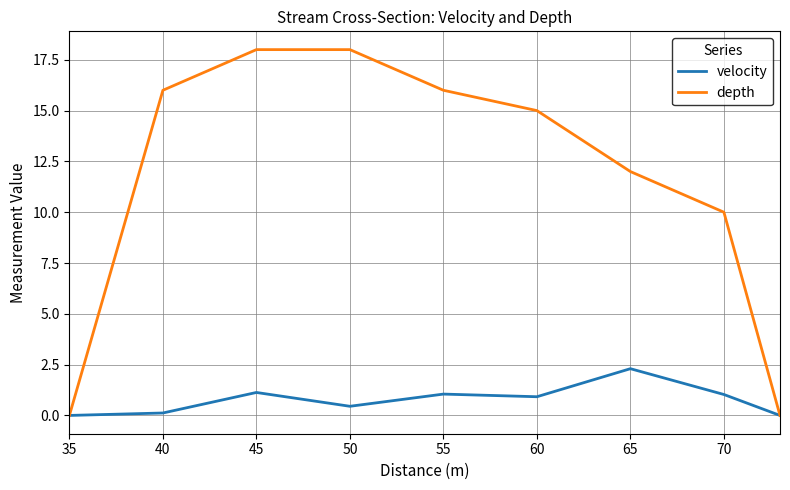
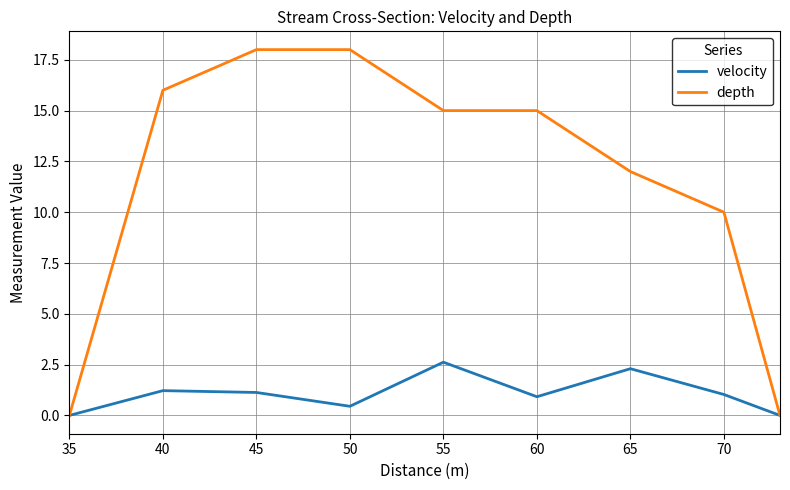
velocity, 40: 0.1 -> 1.2
velocity, 55: 1.1 -> 2.6
depth, 55: 16 -> 15
